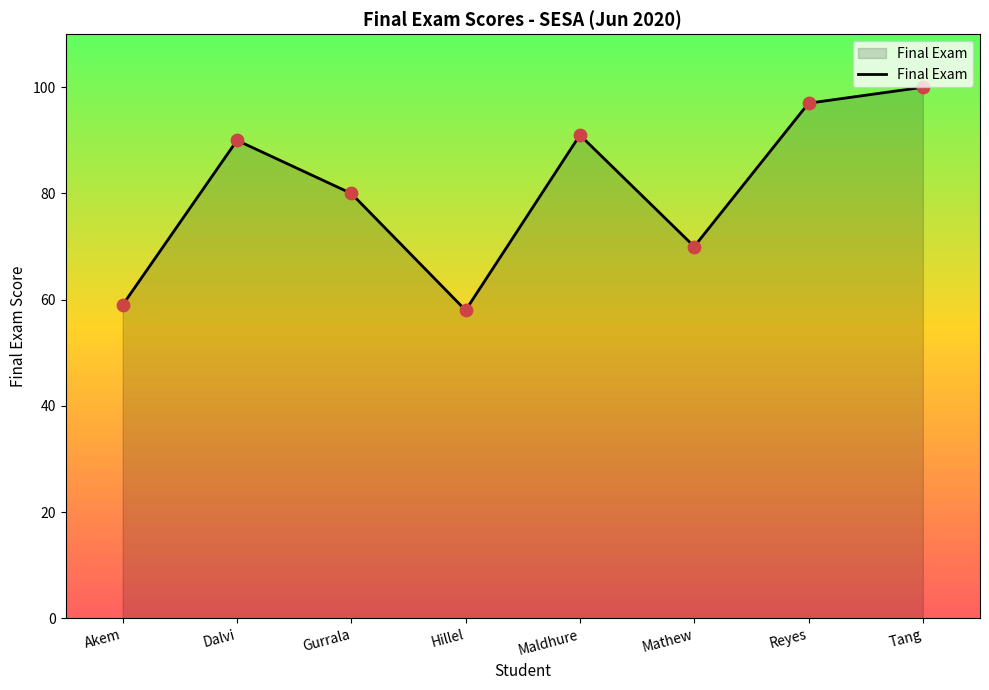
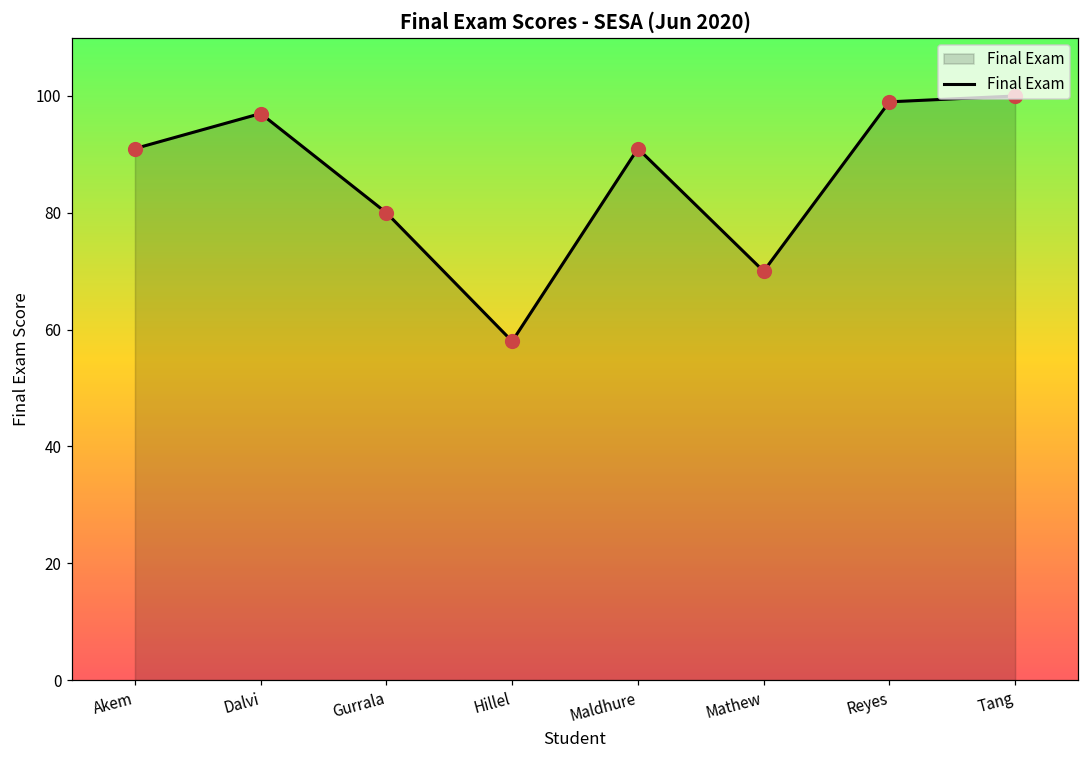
Akem: 59 -> 91
Dalvi: 90 -> 97
Reyes: 97 -> 99
